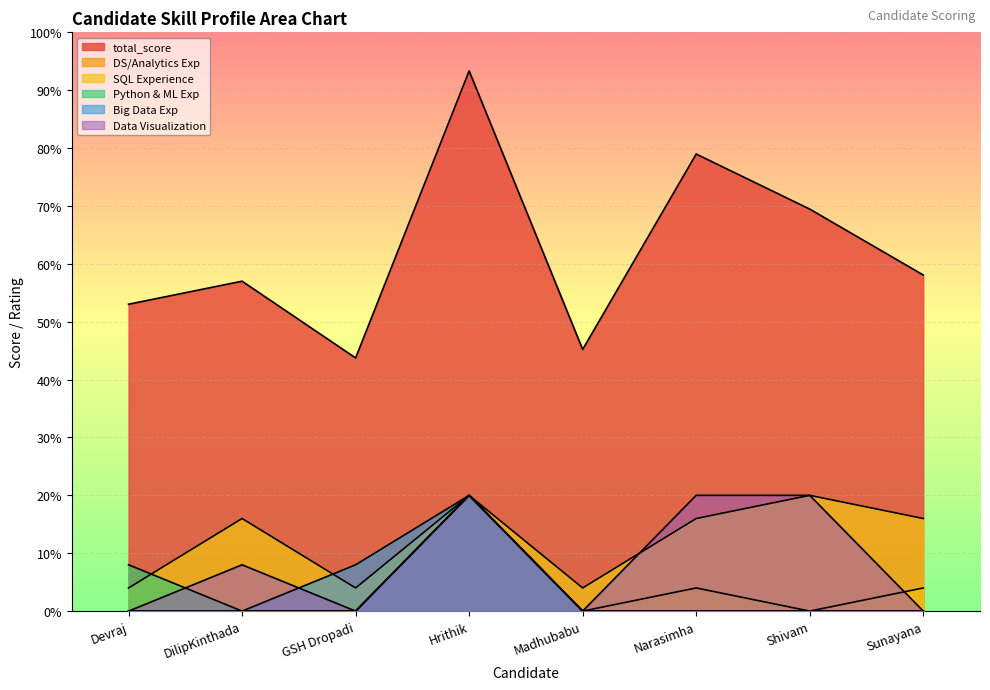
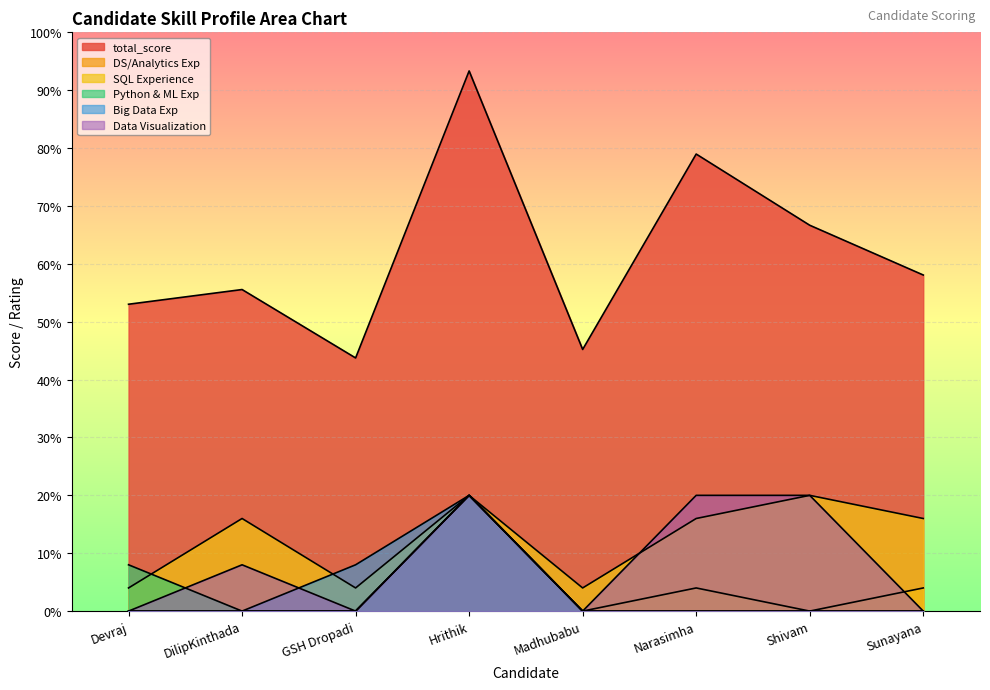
total_score, DilipKinthada: 57% -> 56%
total_score, Shivam: 69% -> 67%
